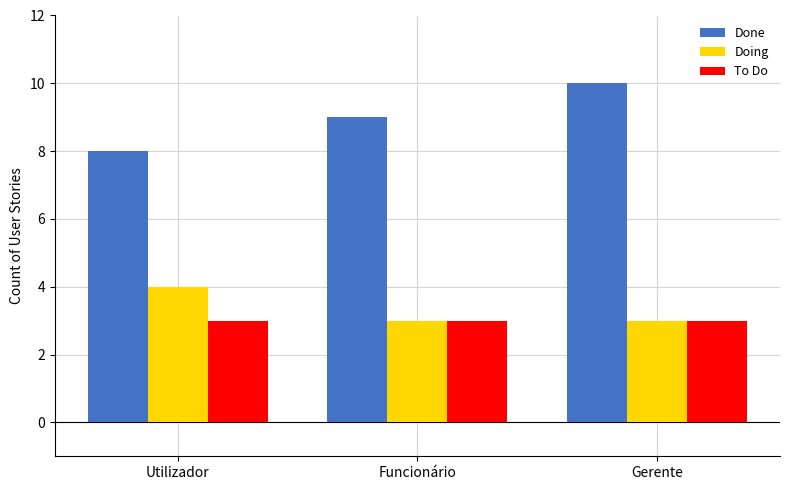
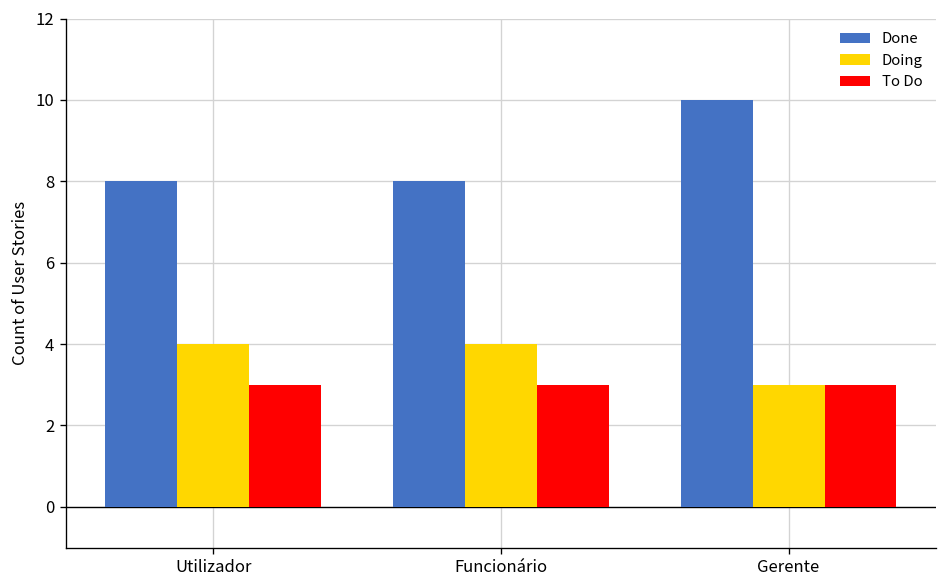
Done, Funcionário: 9 -> 8
Doing, Funcionário: 3 -> 4
